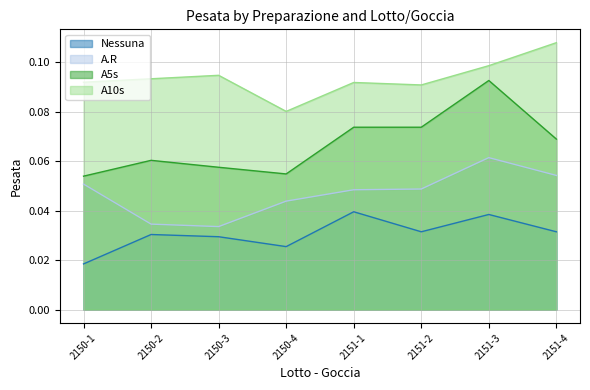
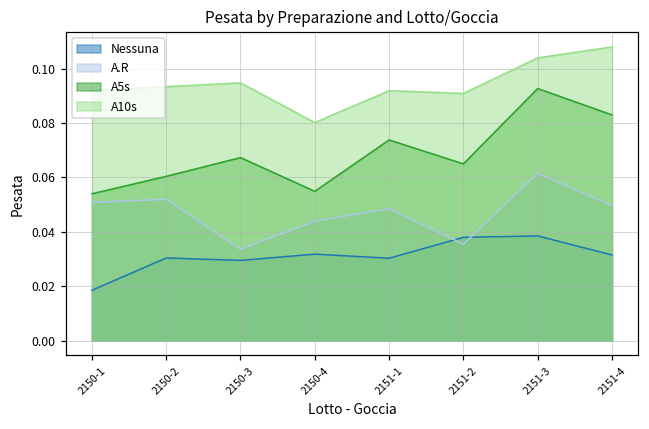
A.R, 2150-2: 0.035 -> 0.052
A5s, 2150-3: 0.058 -> 0.067
Nessuna, 2150-4: 0.026 -> 0.032
Nessuna, 2151-1: 0.040 -> 0.030
Nessuna, 2151-2: 0.032 -> 0.038
A.R, 2151-2: 0.049 -> 0.036
A5s, 2151-2: 0.074 -> 0.065
A10s, 2151-3: 0.099 -> 0.104
A.R, 2151-4: 0.054 -> 0.050
A5s, 2151-4: 0.069 -> 0.083
